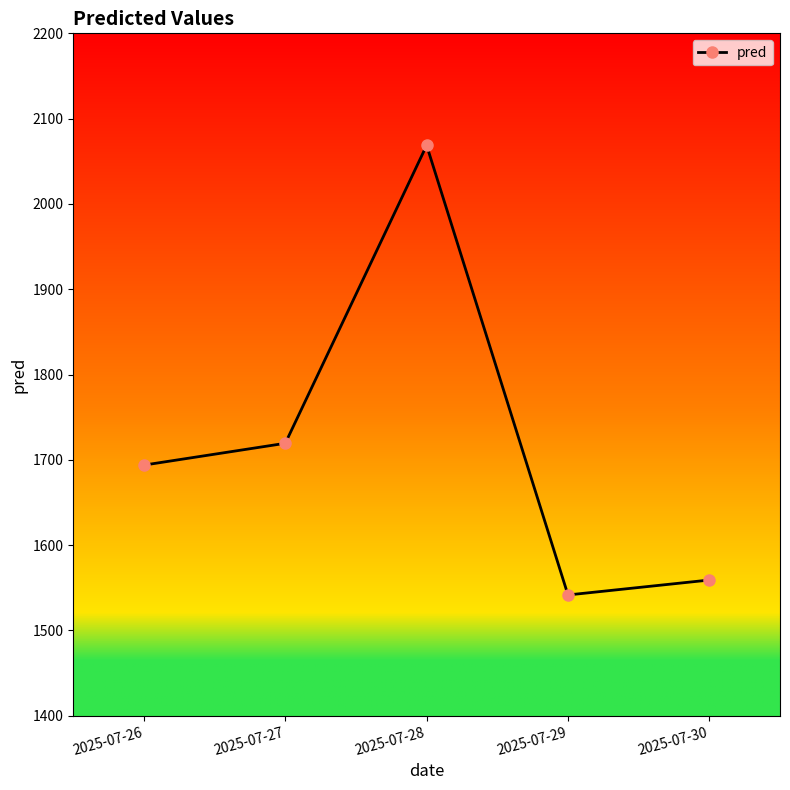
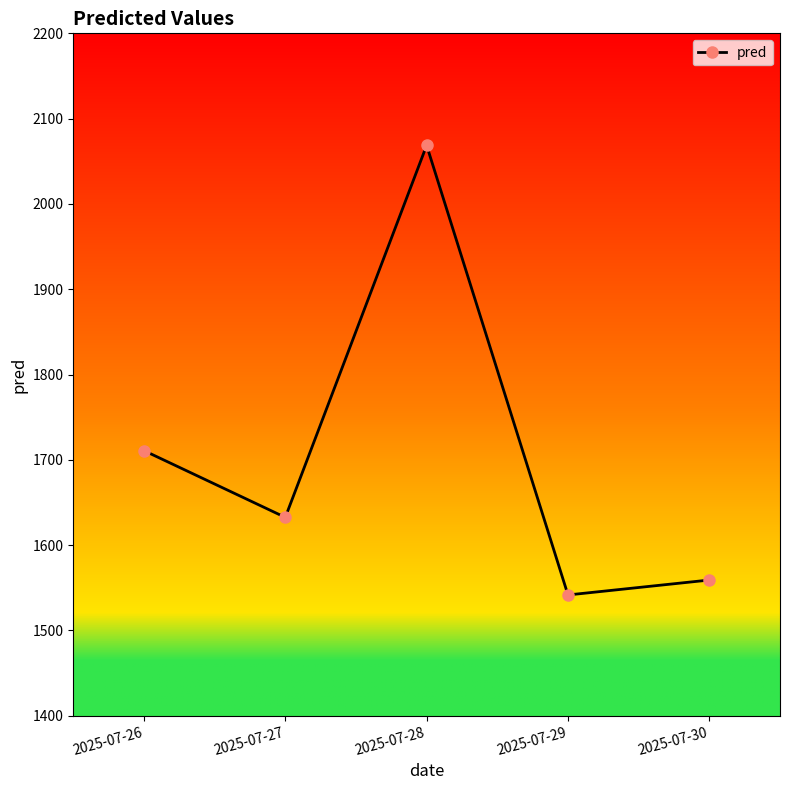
2025-07-26: 1690 -> 1710
2025-07-27: 1720 -> 1630
